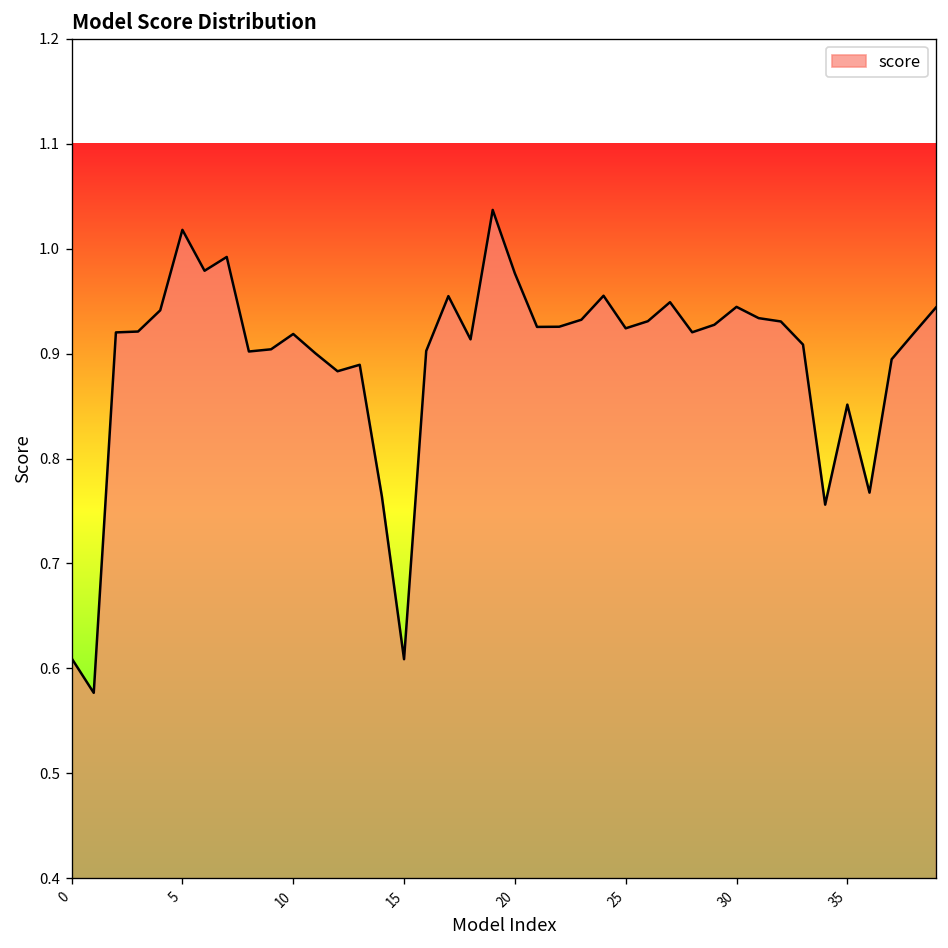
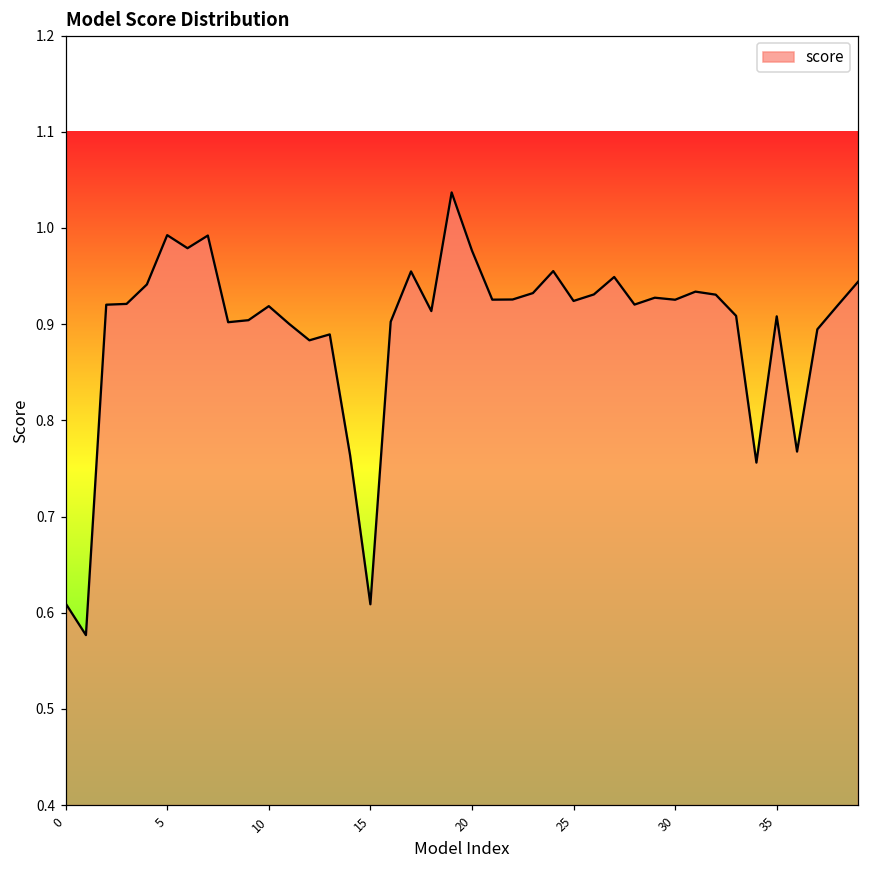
5: 1.02 -> 0.99
30: 0.94 -> 0.93
35: 0.85 -> 0.91
